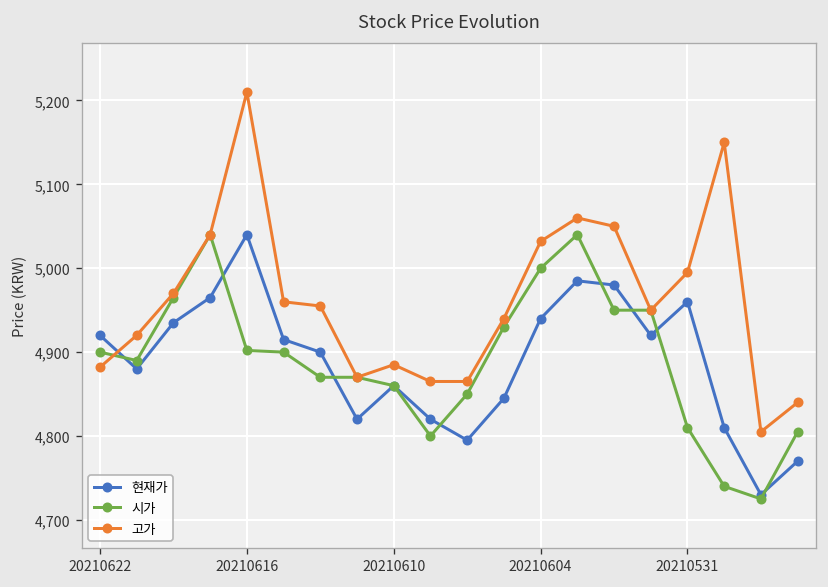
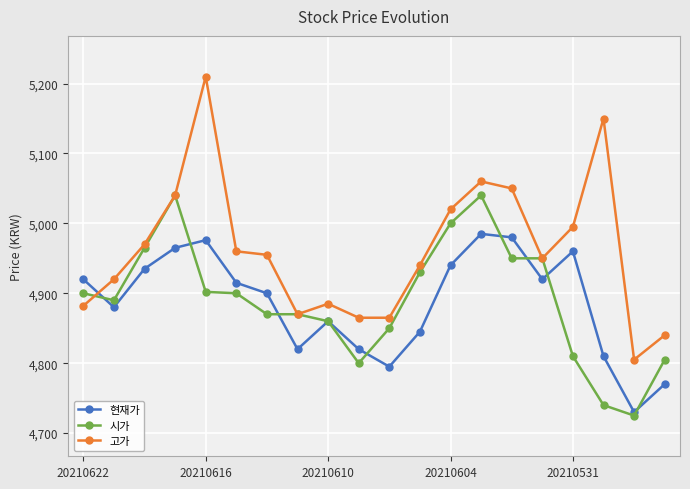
현재가, 20210616: 5,040 -> 4,980
고가, 20210604: 5,030 -> 5,020
